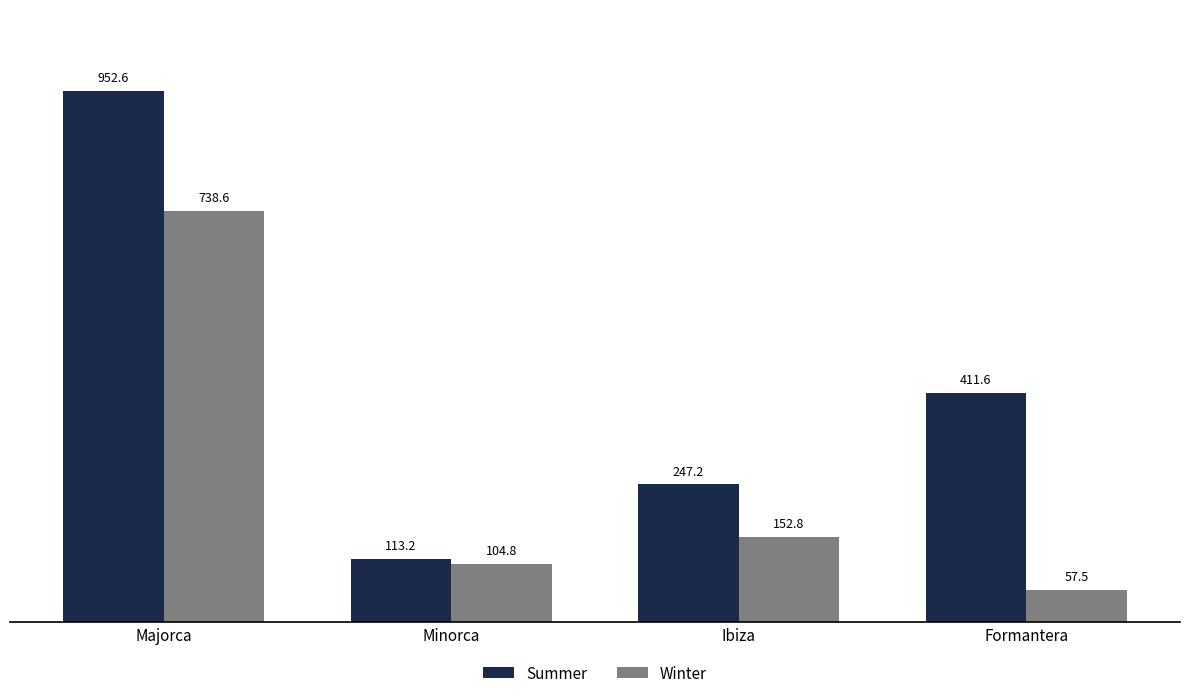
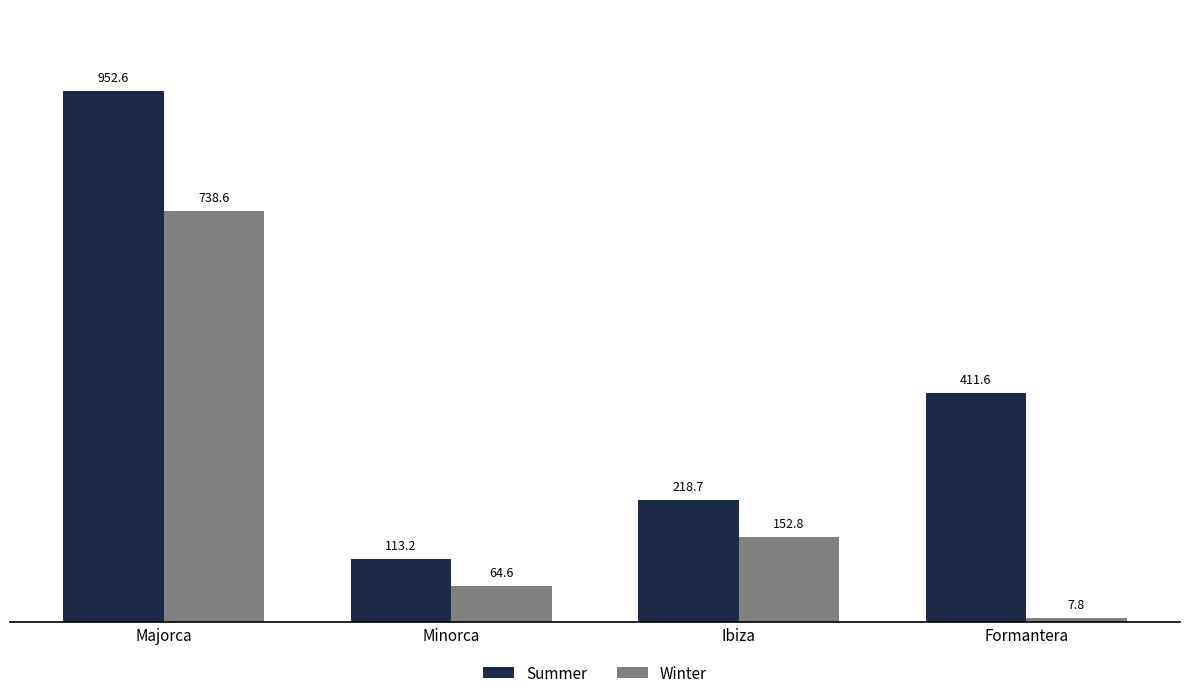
Winter, Minorca: 104.8 -> 64.6
Summer, Ibiza: 247.2 -> 218.7
Winter, Formantera: 57.5 -> 7.8
